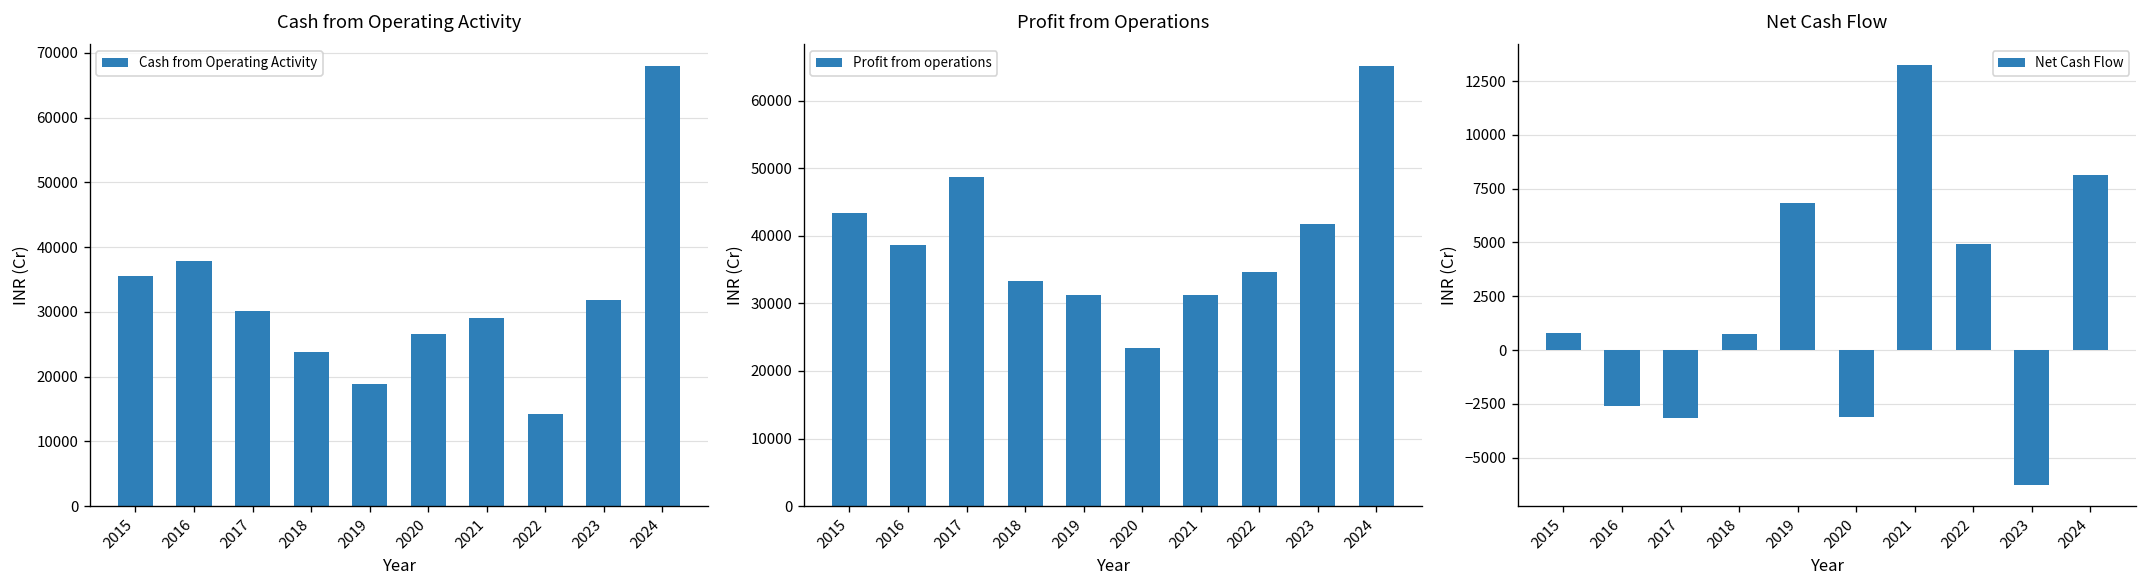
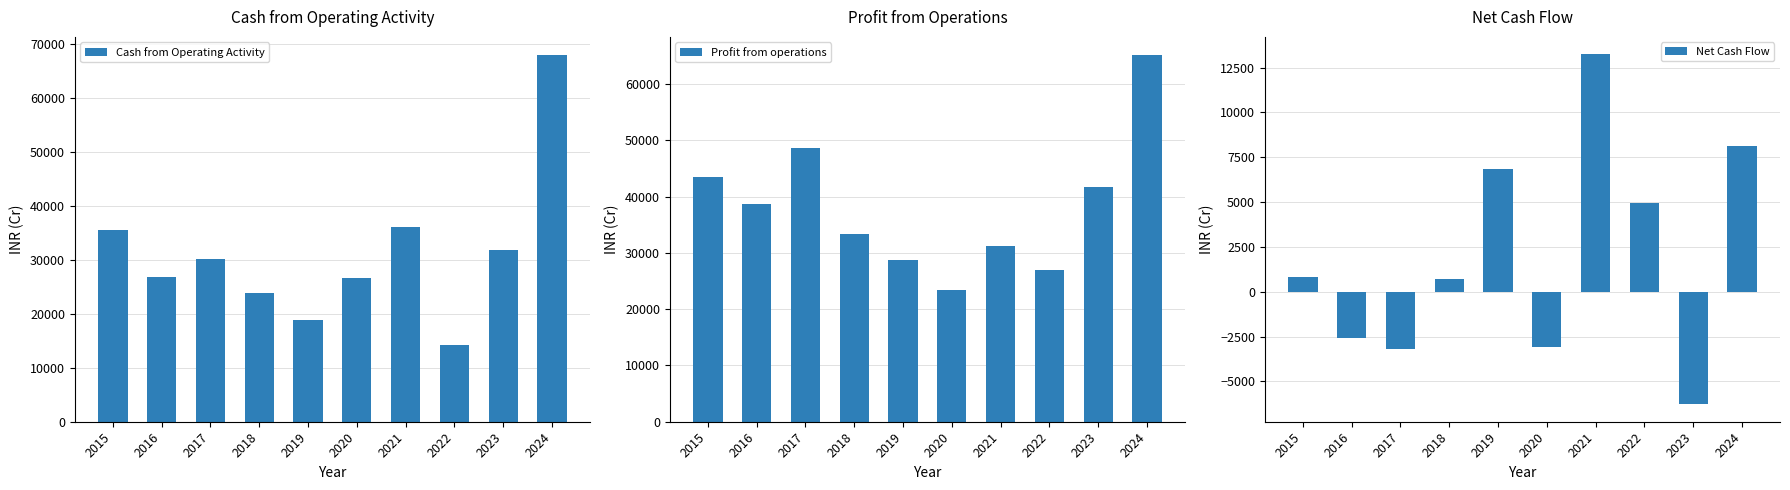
Cash from Operating Activity, 2016: 38000 -> 27000
Cash from Operating Activity, 2021: 29000 -> 36000
Profit from Operations, 2019: 31000 -> 29000
Profit from Operations, 2022: 35000 -> 27000
